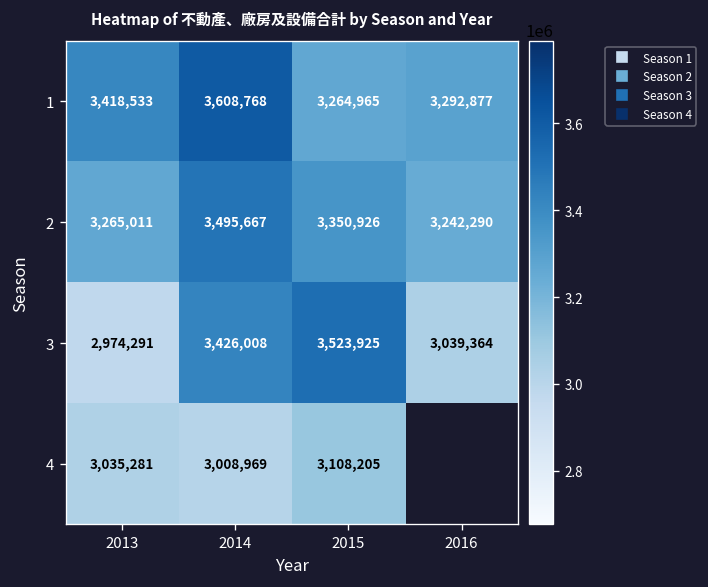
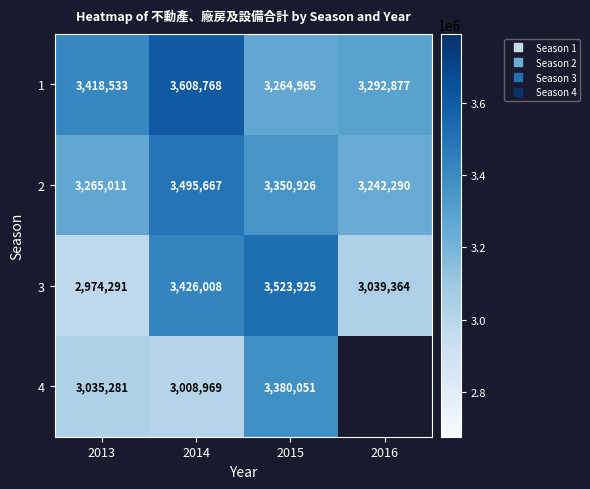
4, 2015: 3,108,205 -> 3,380,051
